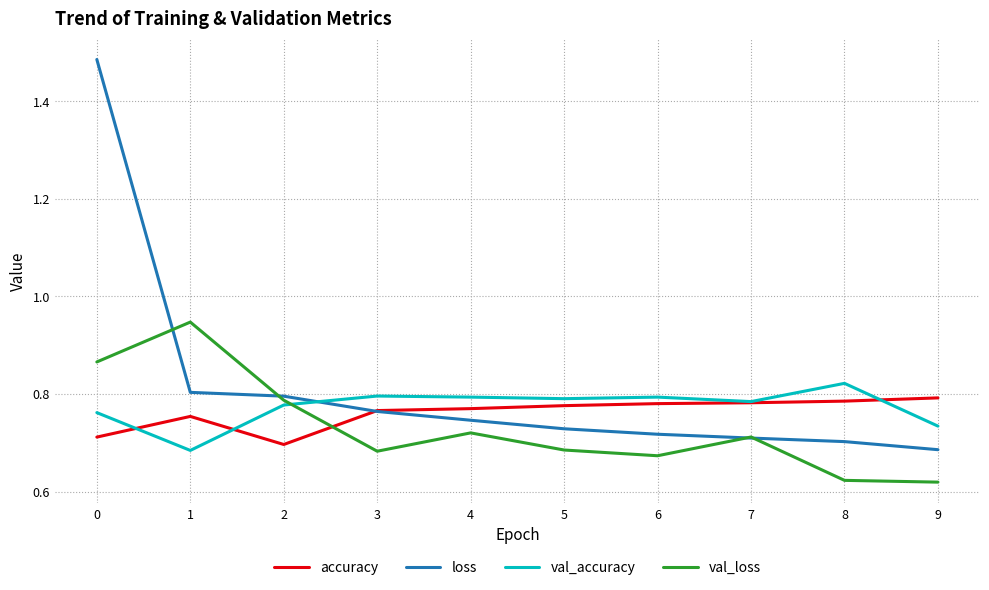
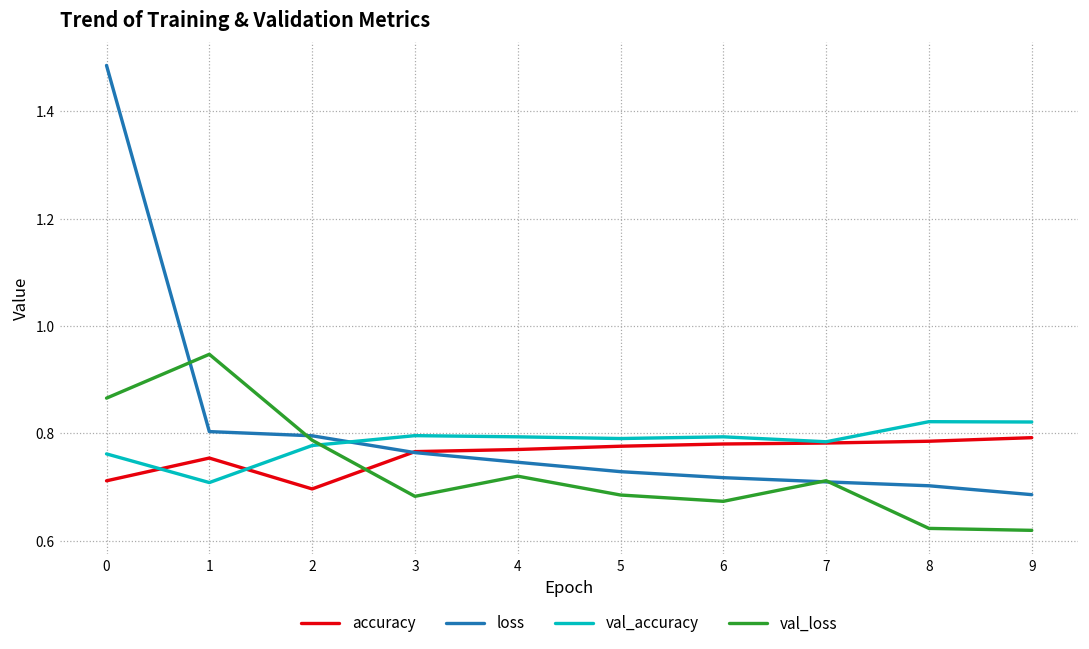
val_accuracy, 1: 0.68 -> 0.71
val_accuracy, 9: 0.73 -> 0.82
